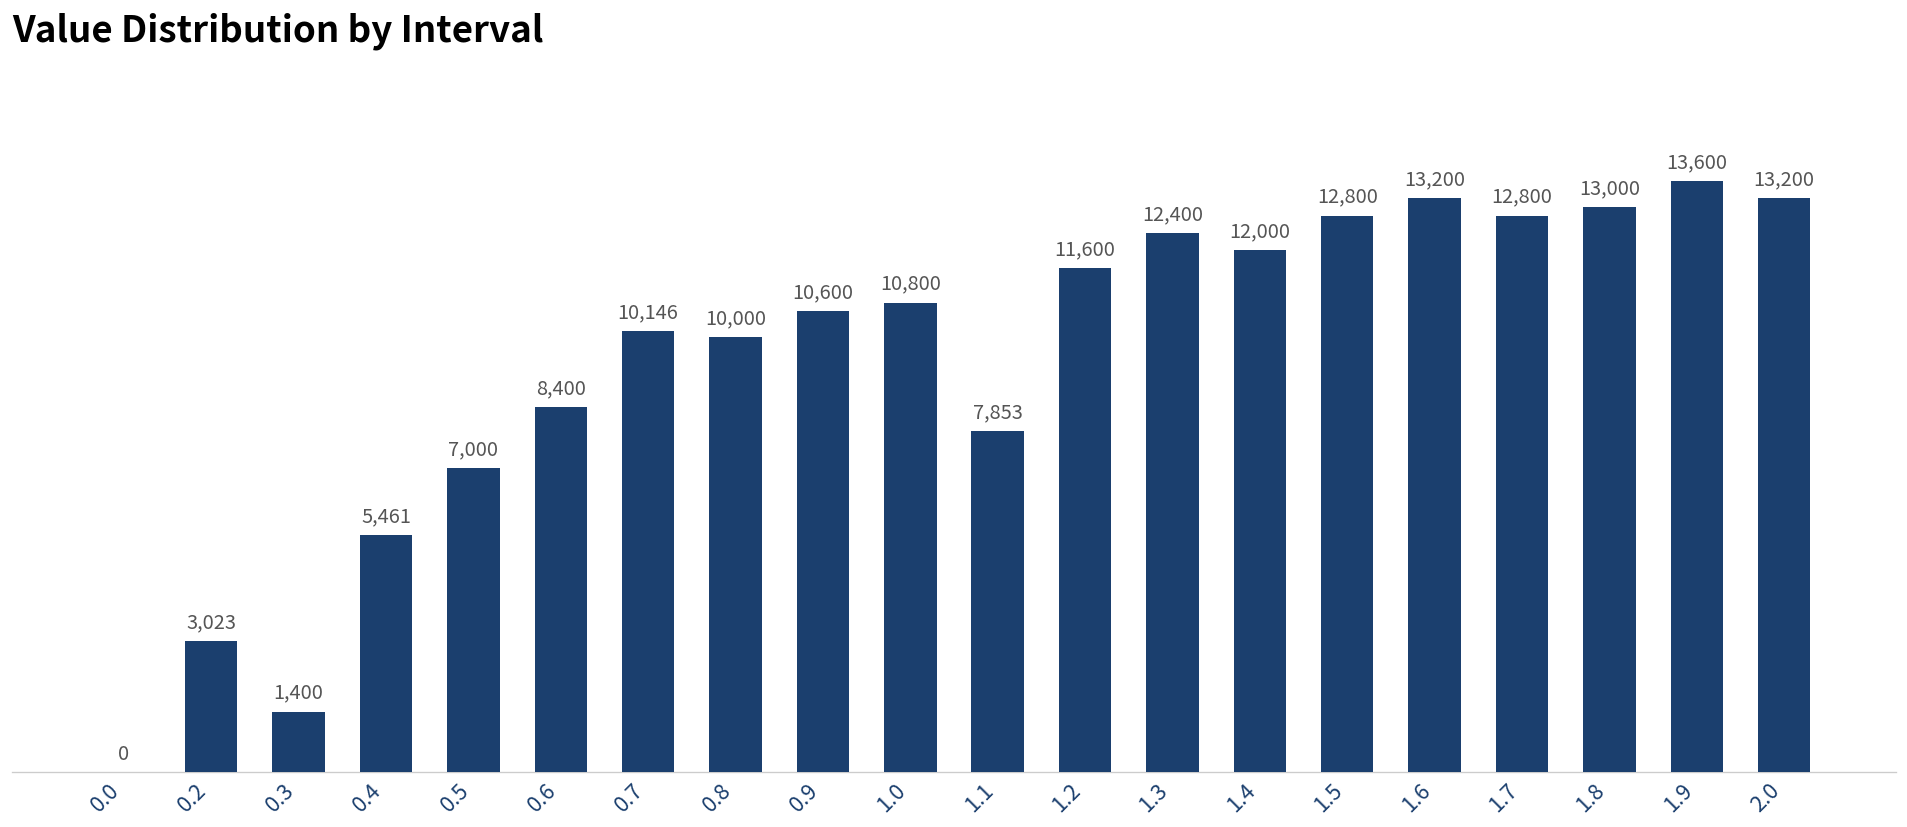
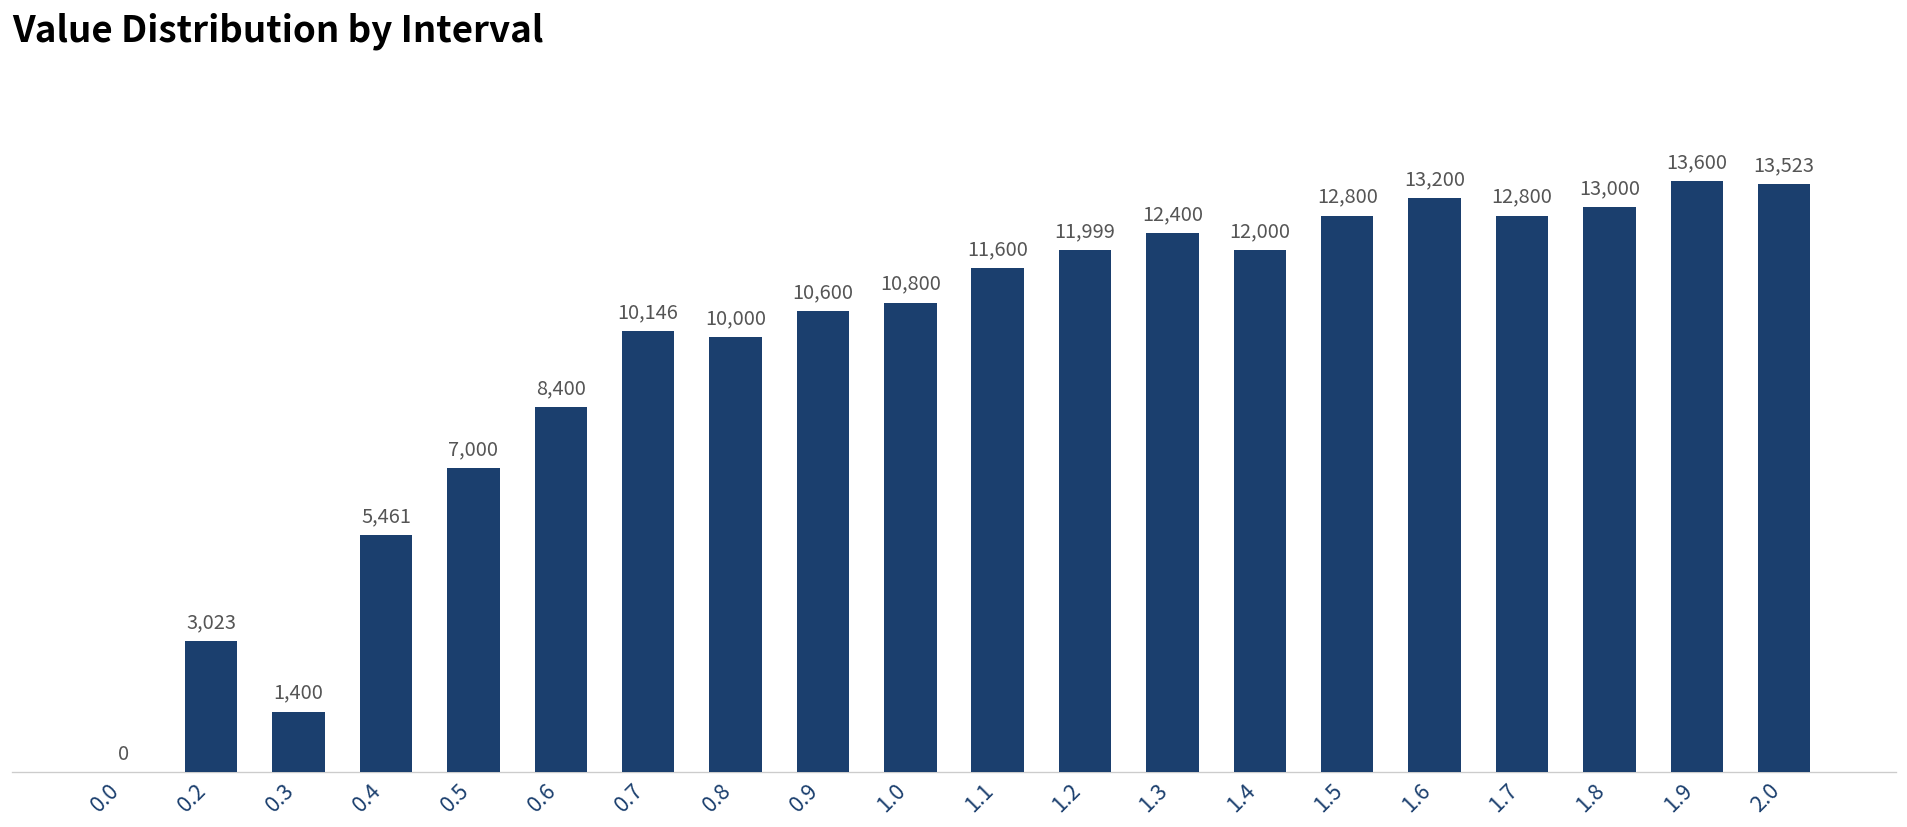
1.1: 7,853 -> 11,600
1.2: 11,600 -> 11,999
2.0: 13,200 -> 13,523
